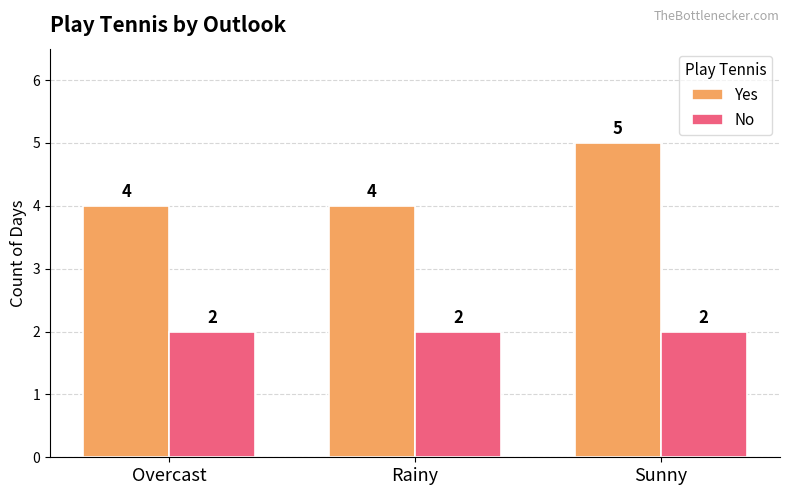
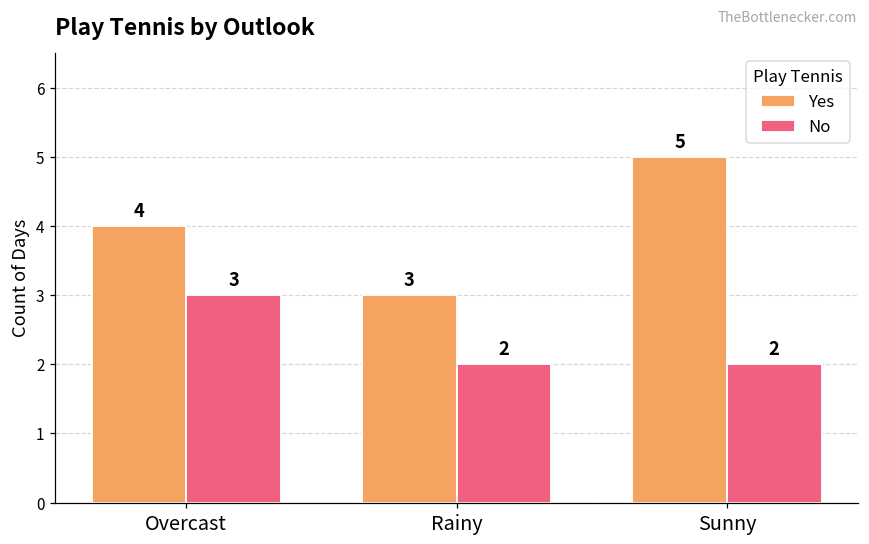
No, Overcast: 2 -> 3
Yes, Rainy: 4 -> 3
